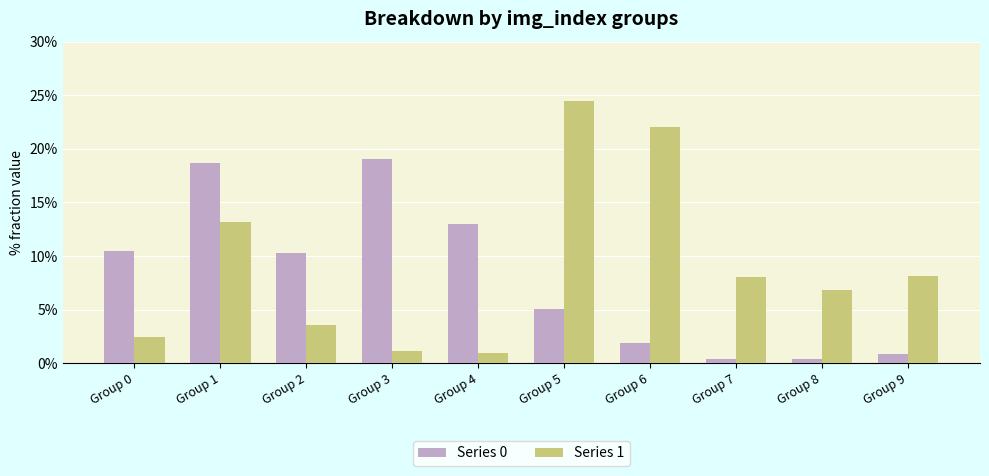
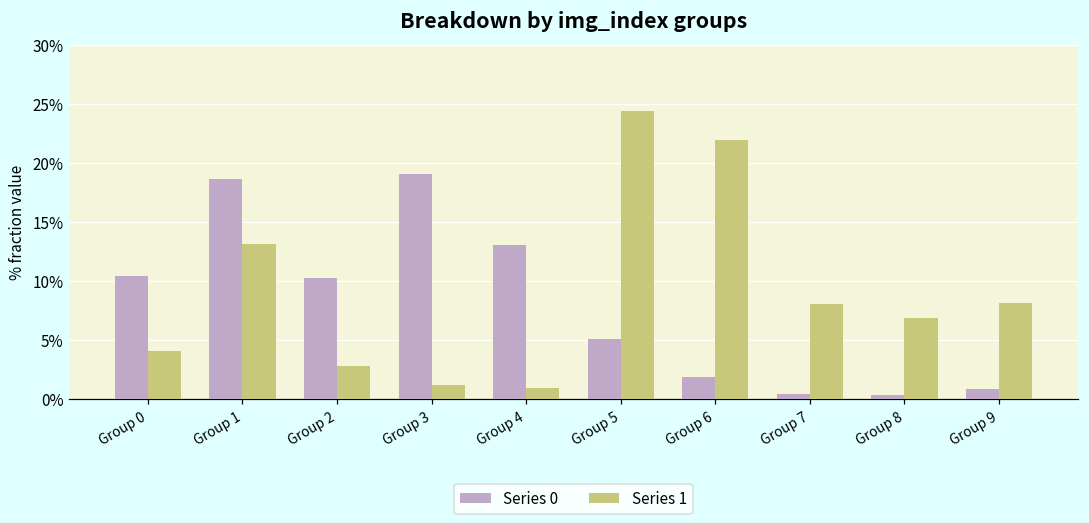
Series 1, Group 0: 2.5% -> 4.1%
Series 1, Group 2: 3.6% -> 2.8%
